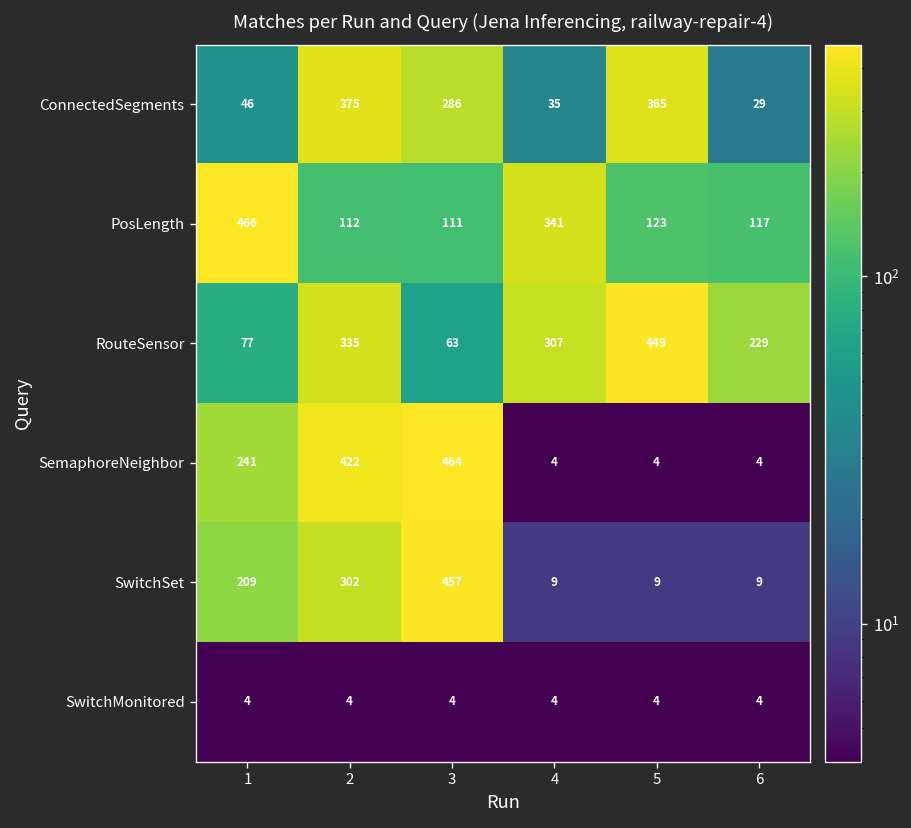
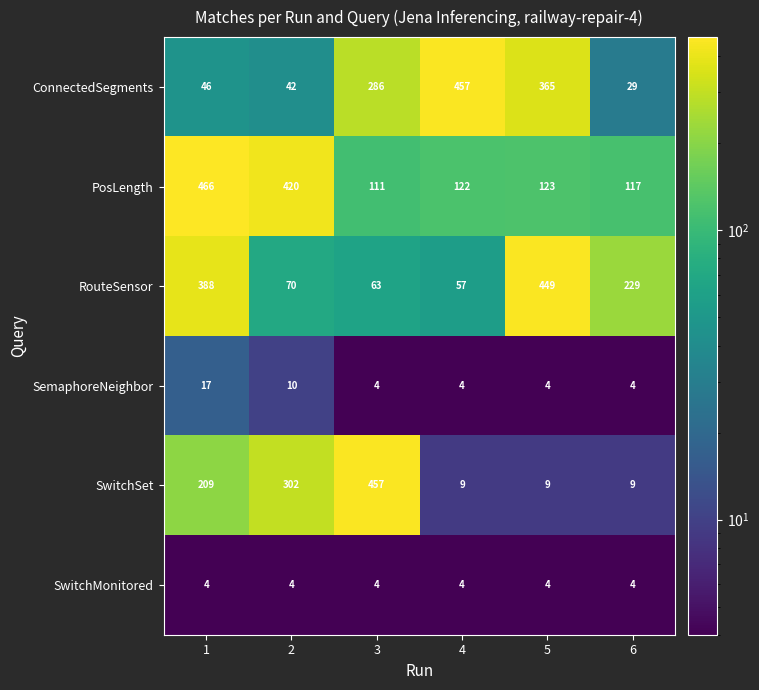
ConnectedSegments, 2: 375 -> 42
ConnectedSegments, 4: 35 -> 457
PosLength, 2: 112 -> 420
PosLength, 4: 341 -> 122
RouteSensor, 1: 77 -> 388
RouteSensor, 2: 335 -> 70
RouteSensor, 4: 307 -> 57
SemaphoreNeighbor, 1: 241 -> 17
SemaphoreNeighbor, 2: 422 -> 10
SemaphoreNeighbor, 3: 464 -> 4
